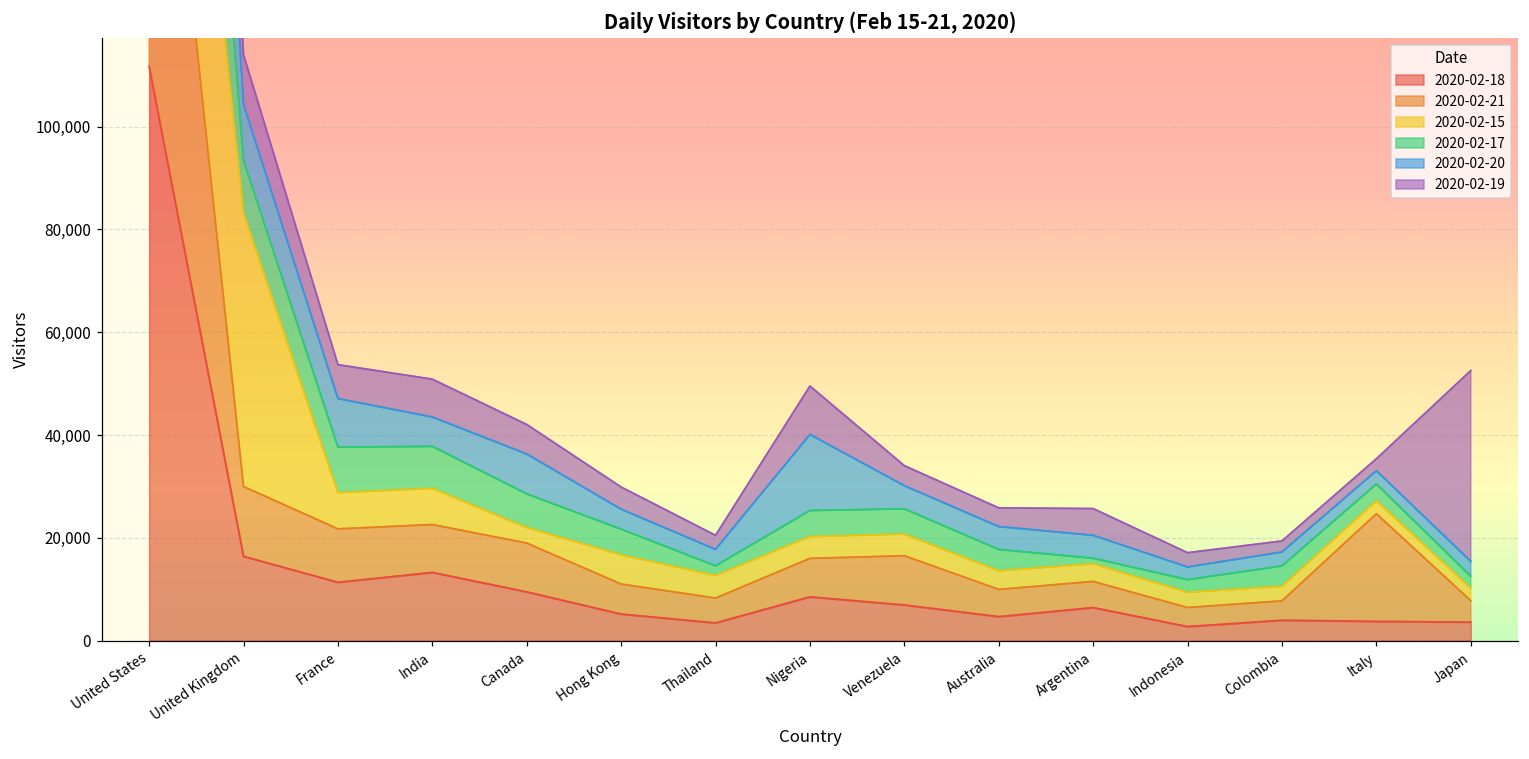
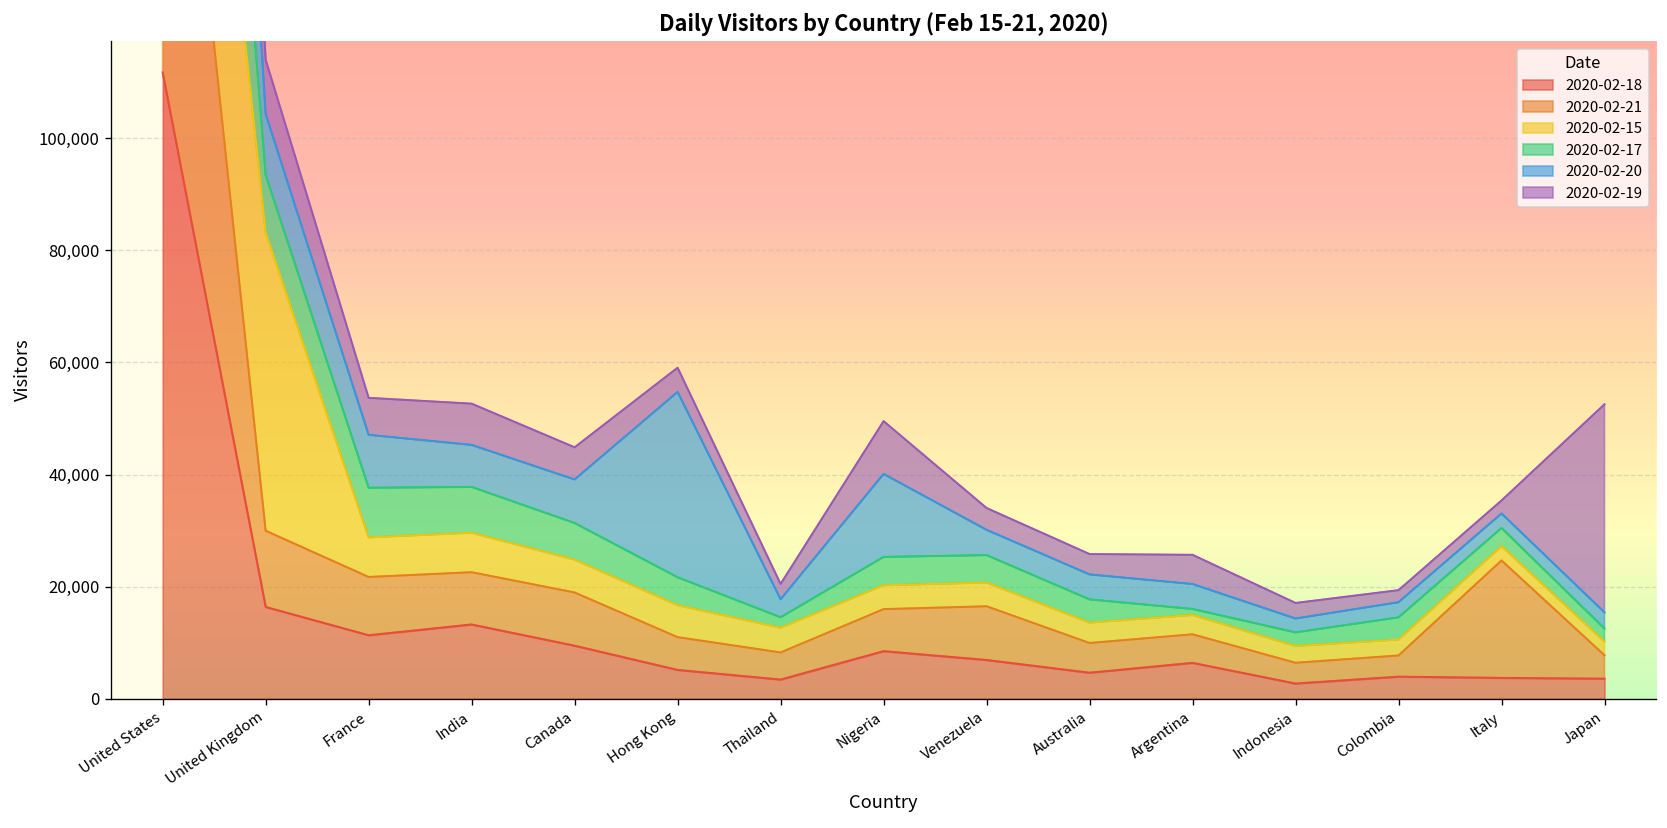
2020-02-20, India: 6,000 -> 7,000
2020-02-15, Canada: 3,000 -> 6,000
2020-02-20, Hong Kong: 4,000 -> 33,000
